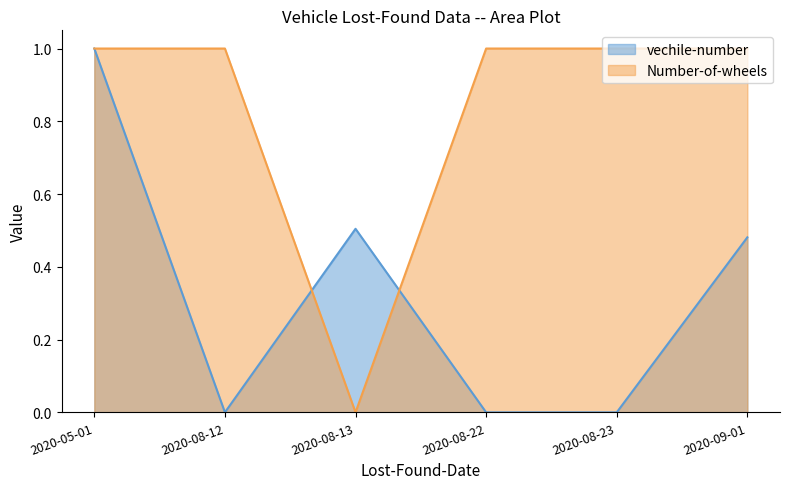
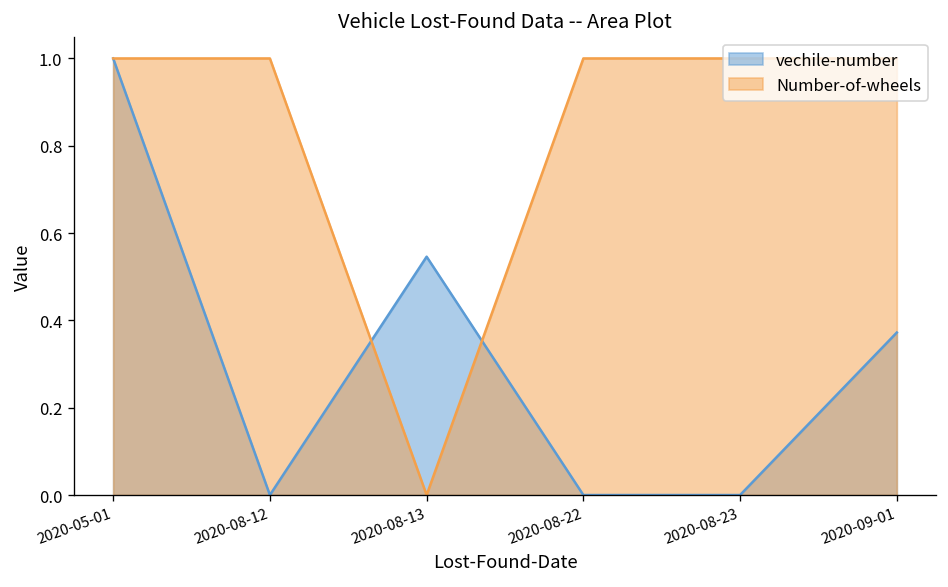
vechile-number, 2020-08-13: 0.50 -> 0.55
vechile-number, 2020-09-01: 0.48 -> 0.37
